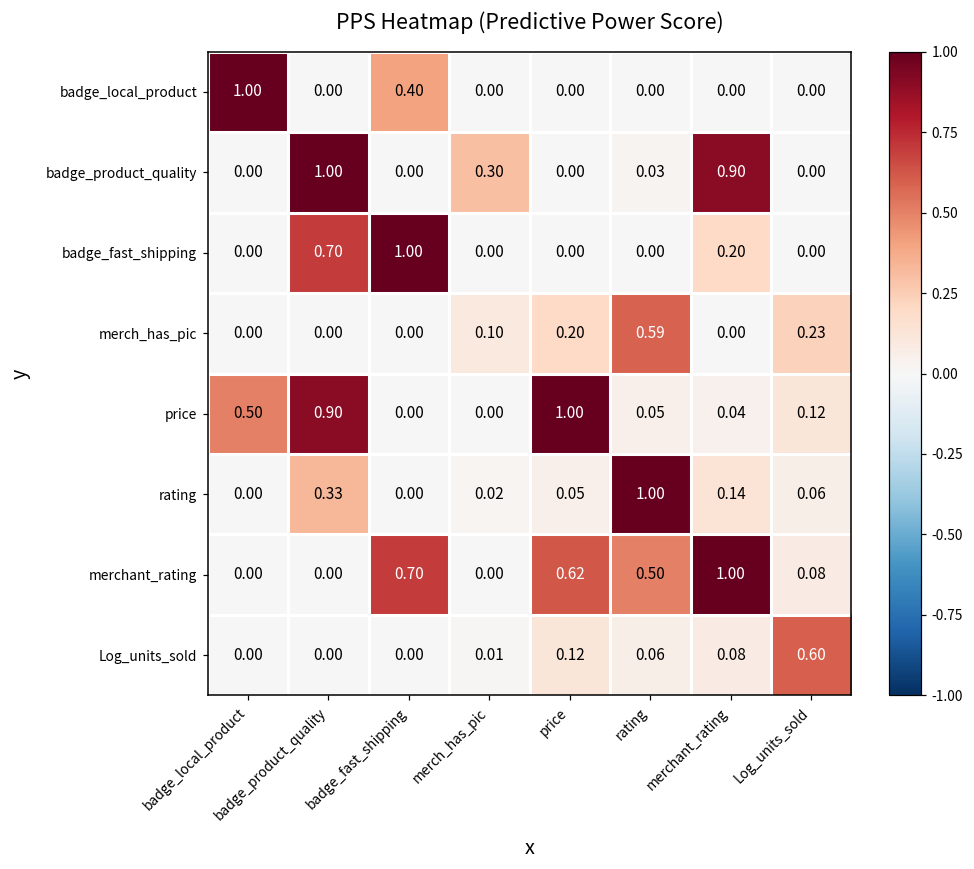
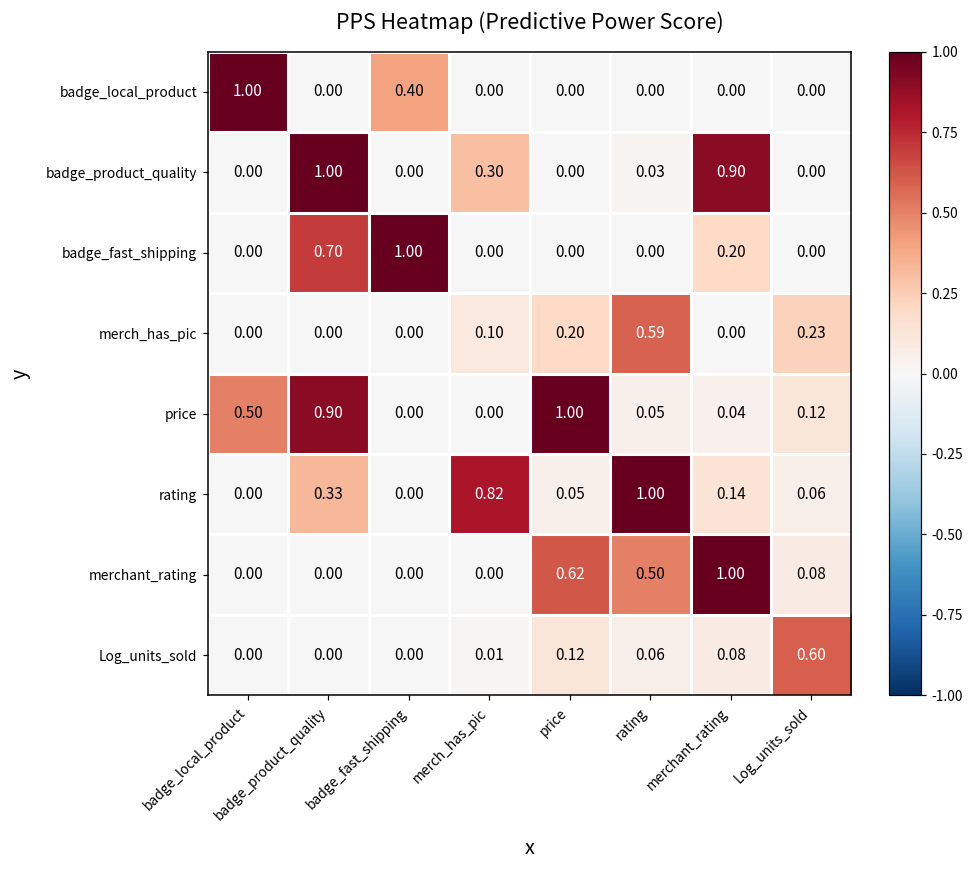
rating, merch_has_pic: 0.02 -> 0.82
merchant_rating, badge_fast_shipping: 0.70 -> 0.00
